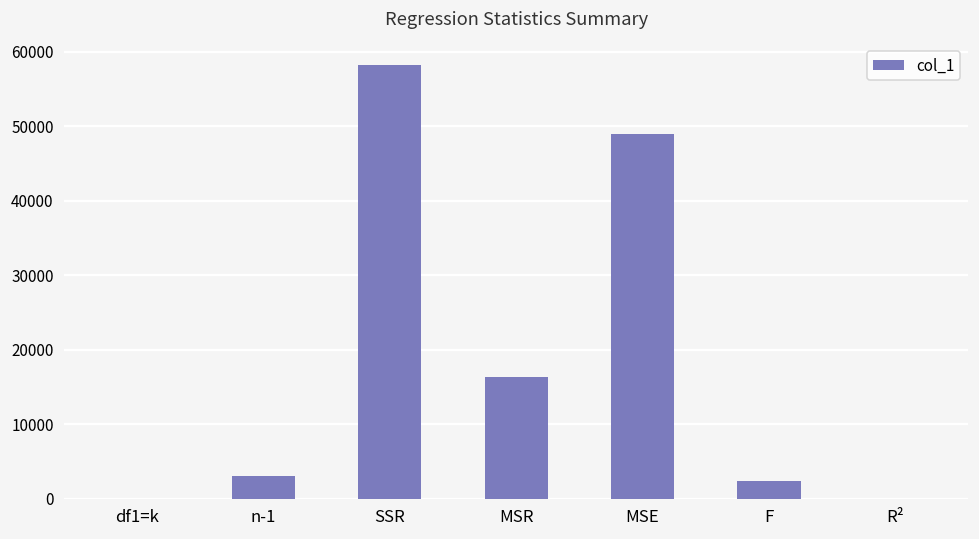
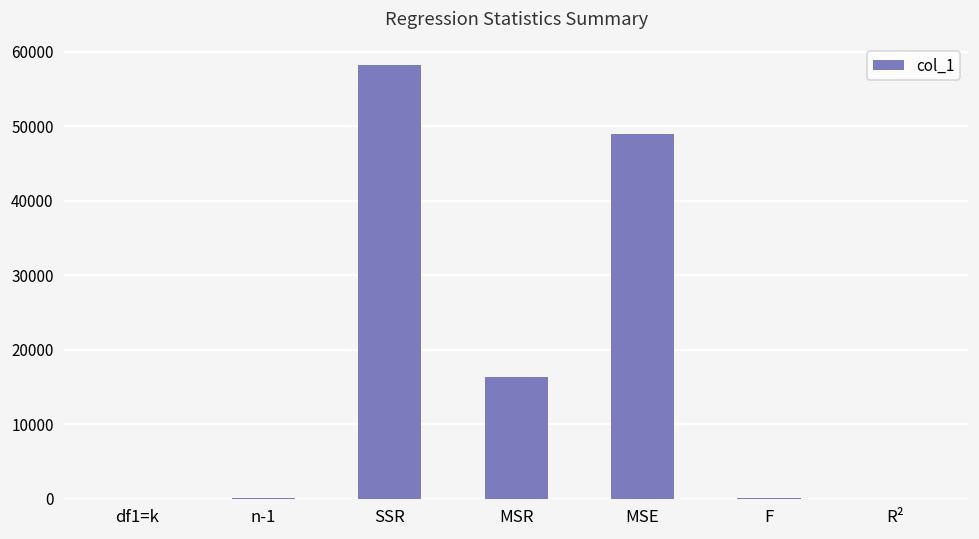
n-1: 3000 -> 0
F: 2000 -> 0
